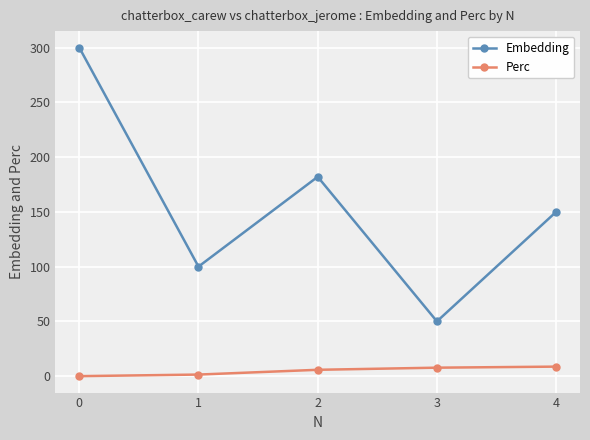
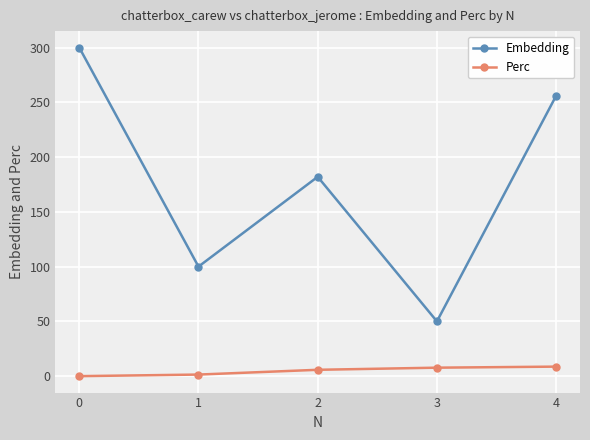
Embedding, 4: 150 -> 256
